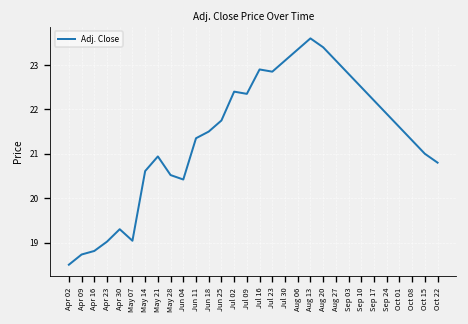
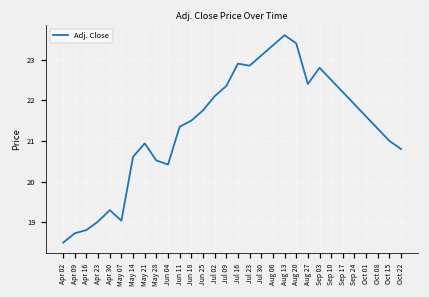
Jul 02: 22.4 -> 22.1
Aug 27: 23.1 -> 22.4
